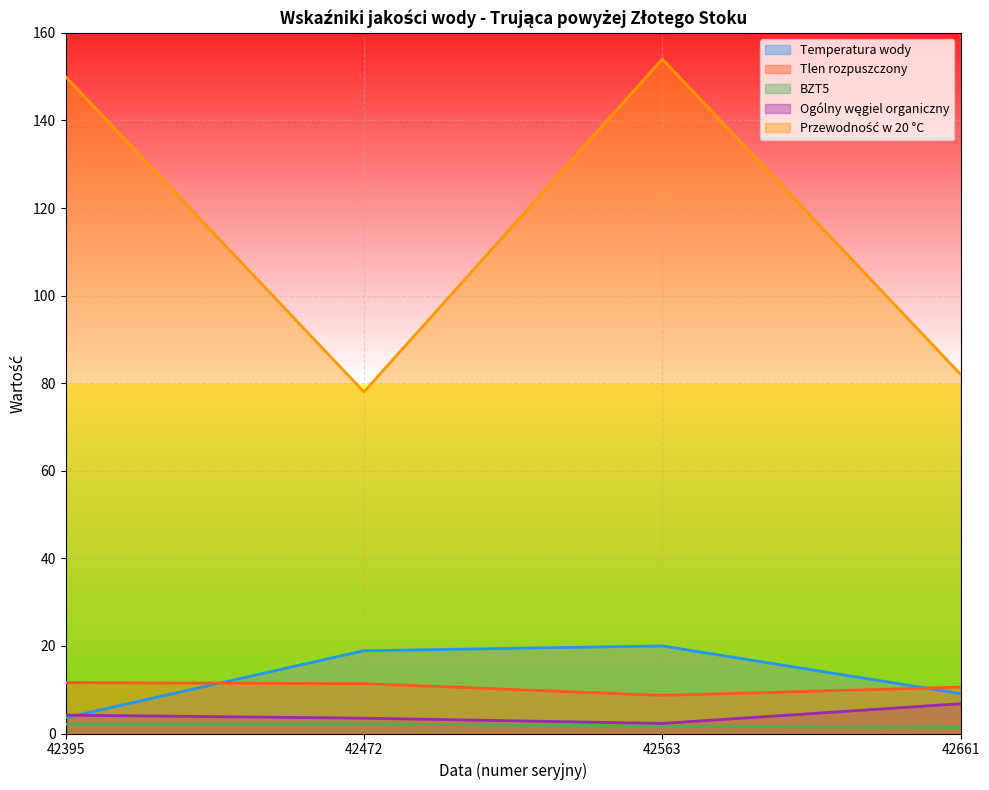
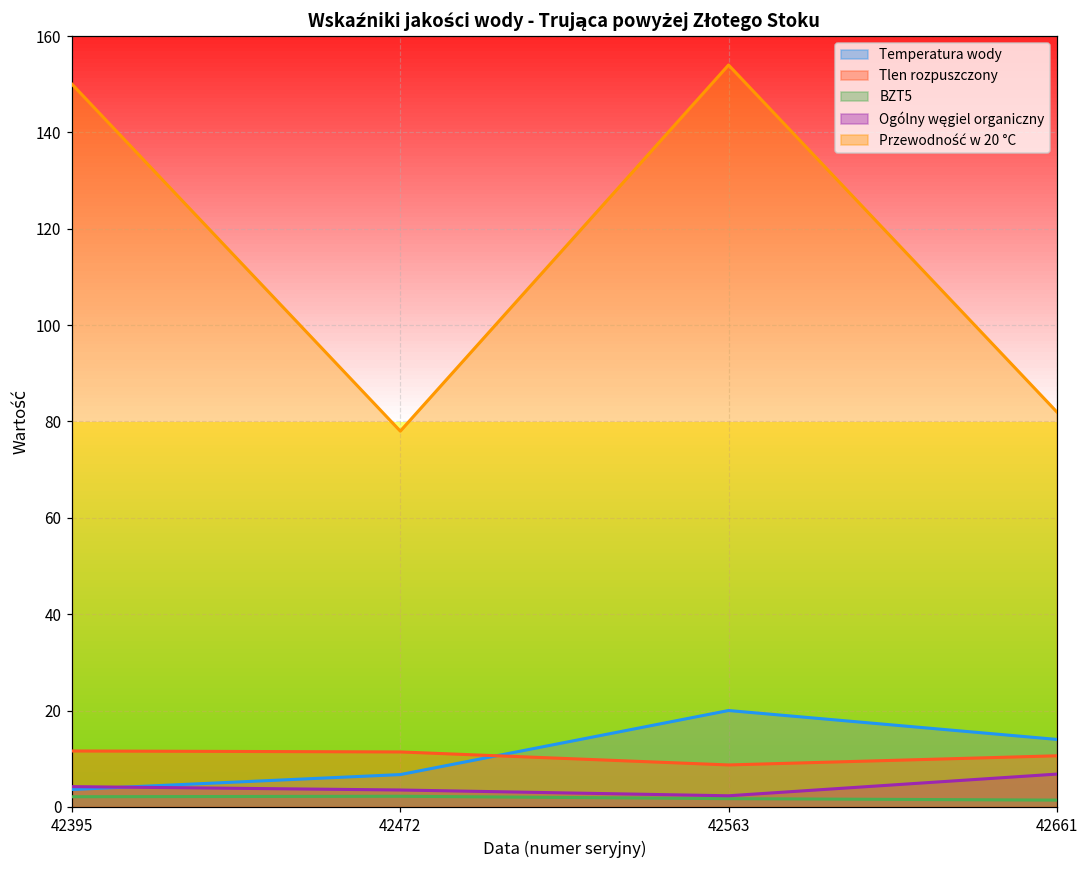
Temperatura wody, 42472: 19 -> 7
Temperatura wody, 42661: 9 -> 14
